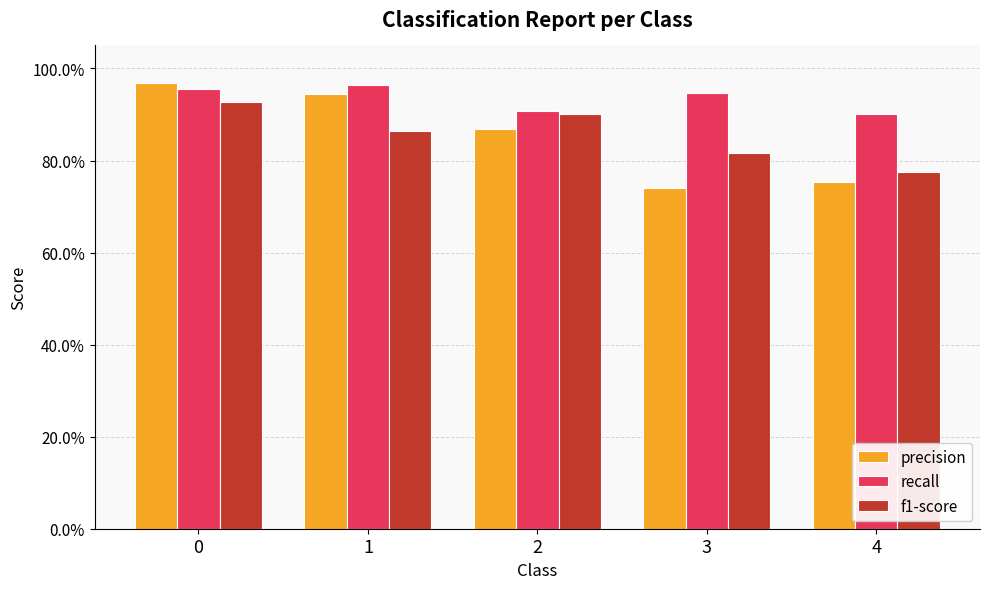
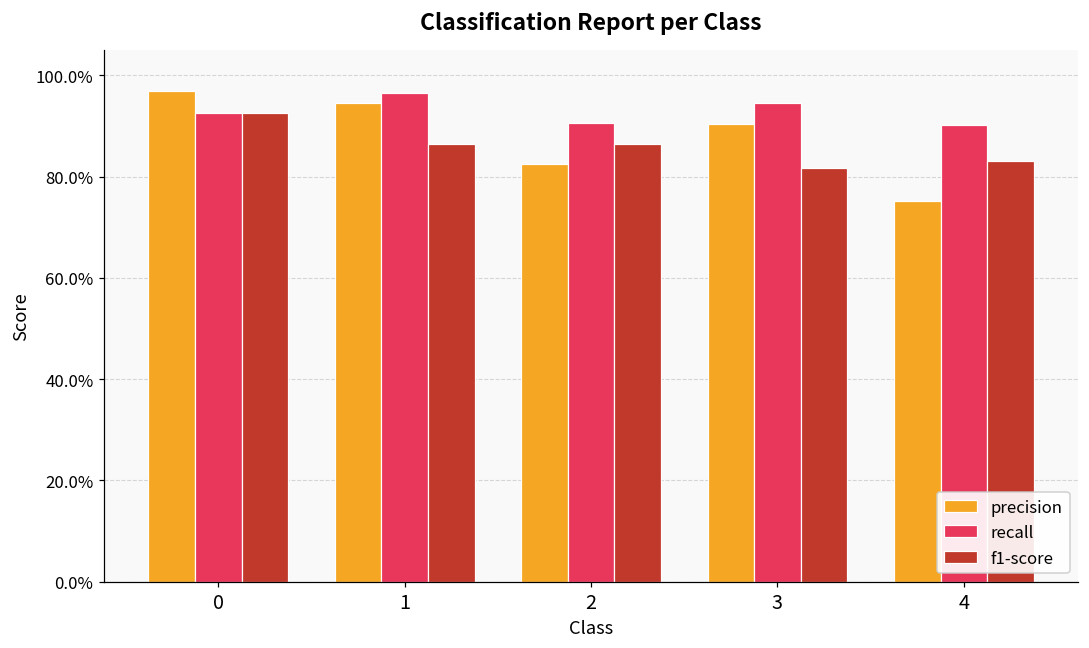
recall, 0: 95% -> 92%
precision, 2: 87% -> 83%
f1-score, 2: 90% -> 86%
precision, 3: 74% -> 90%
f1-score, 4: 78% -> 83%
